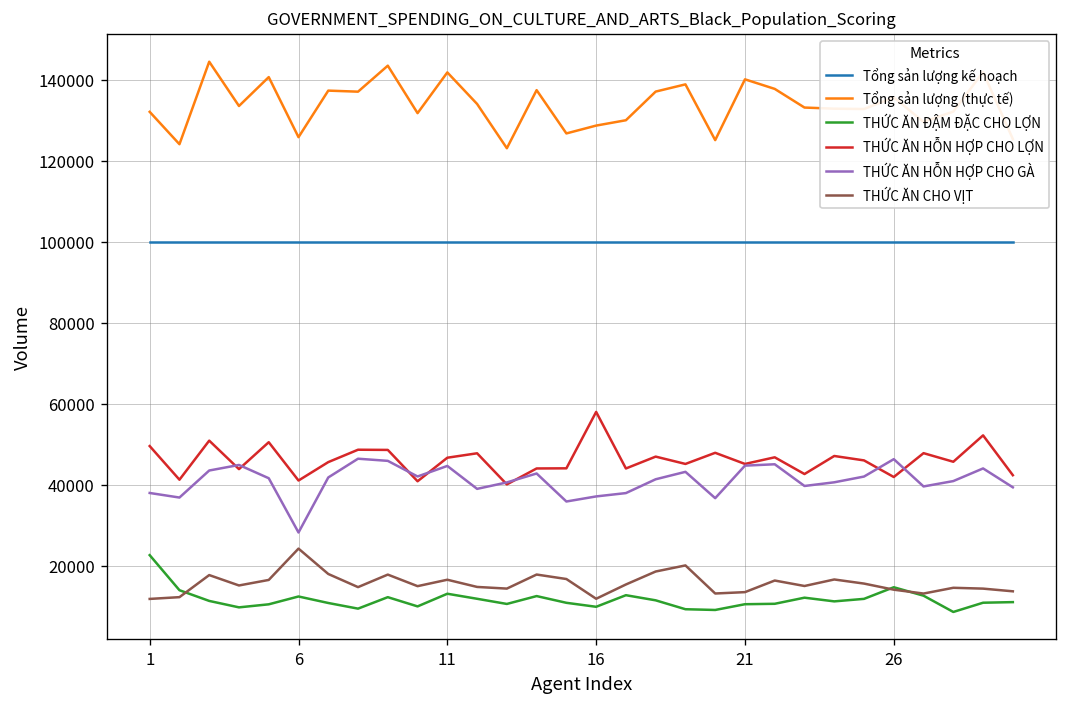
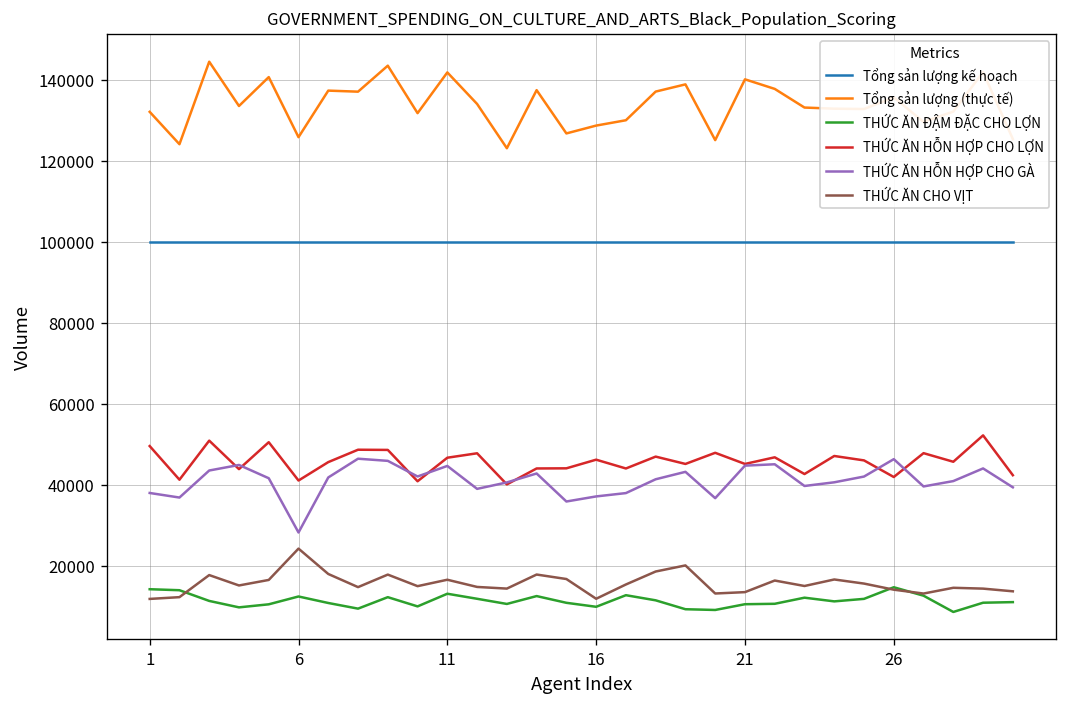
THỨC ĂN ĐẬM ĐẶC CHO LỢN, 1: 23000 -> 14000
THỨC ĂN HỖN HỢP CHO LỢN, 16: 58000 -> 46000
